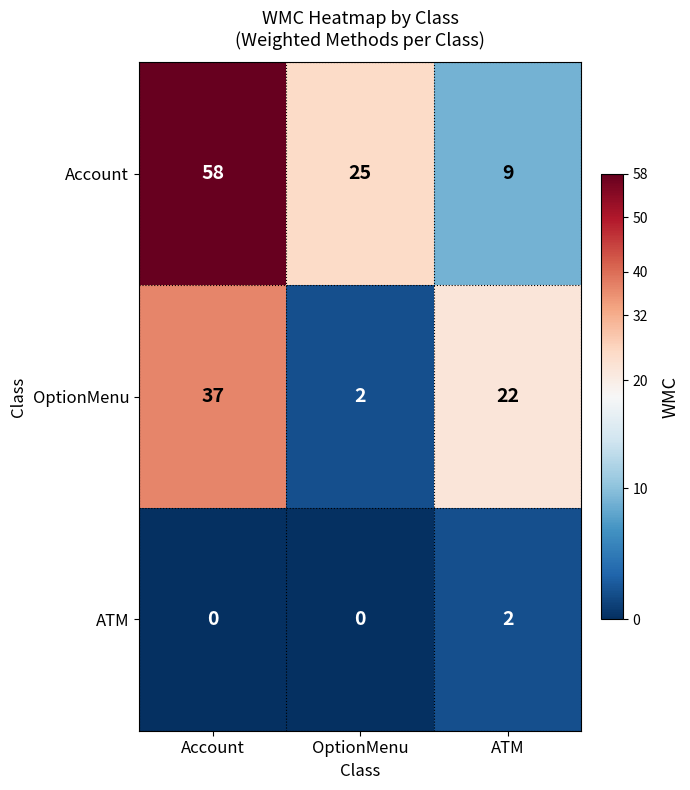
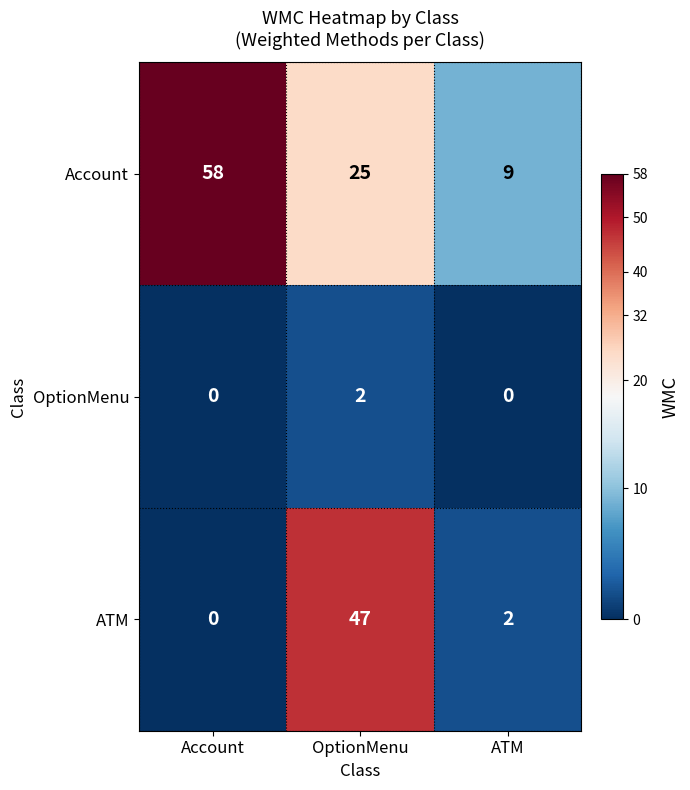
OptionMenu, Account: 37 -> 0
OptionMenu, ATM: 22 -> 0
ATM, OptionMenu: 0 -> 47
